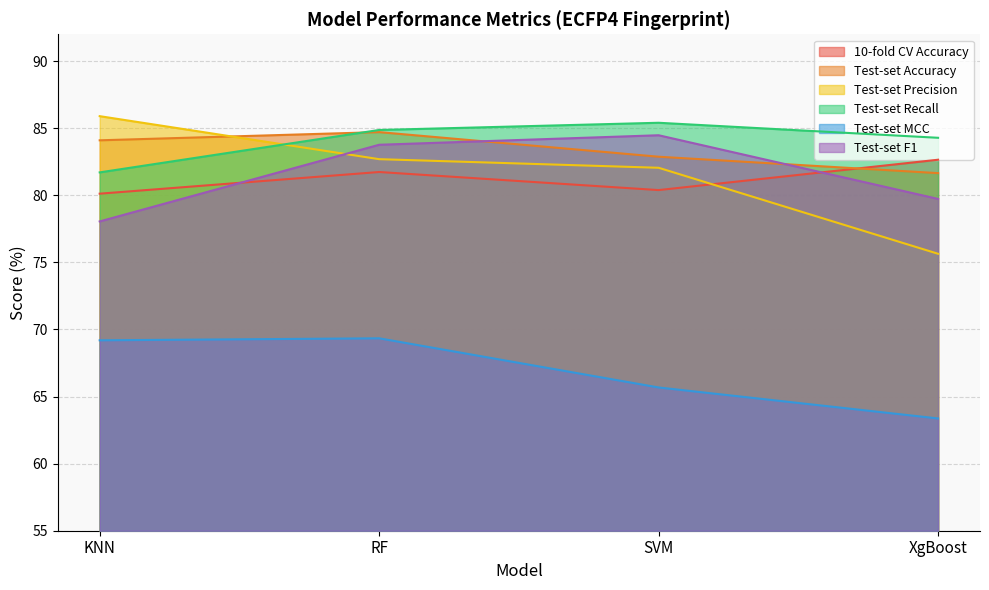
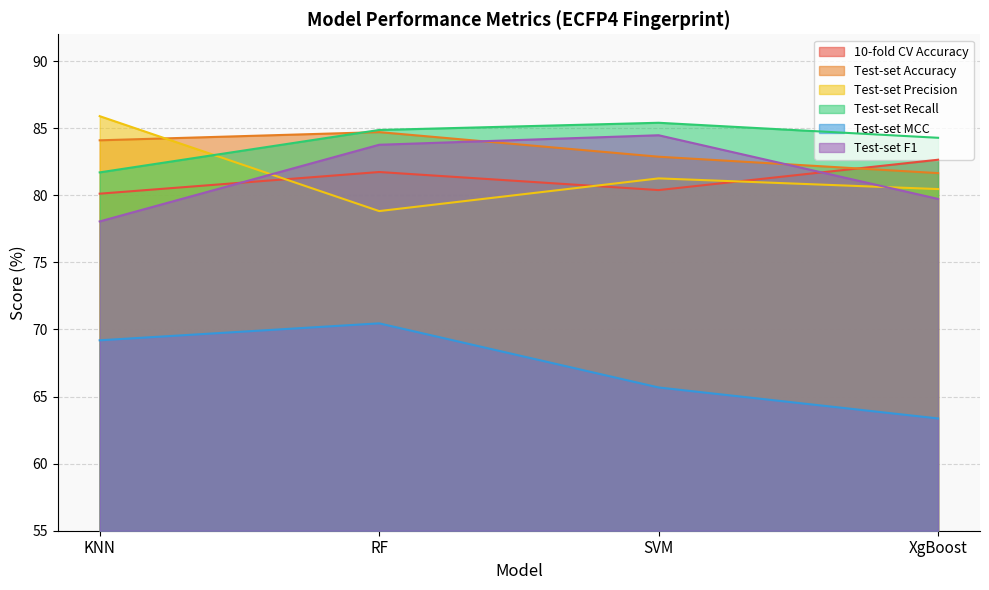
Test-set Precision, RF: 82.7 -> 78.8
Test-set MCC, RF: 69.3 -> 70.5
Test-set Precision, SVM: 82.1 -> 81.3
Test-set Precision, XgBoost: 75.6 -> 80.5
